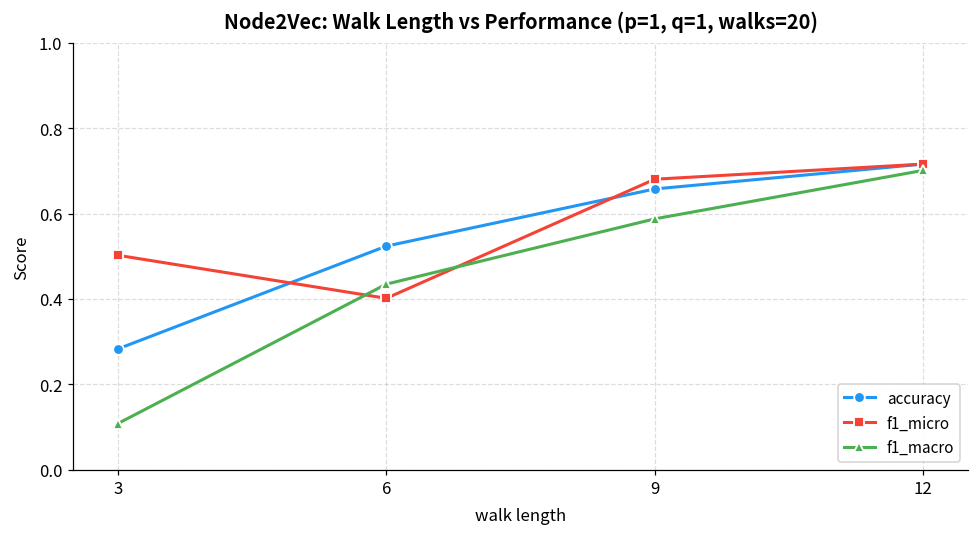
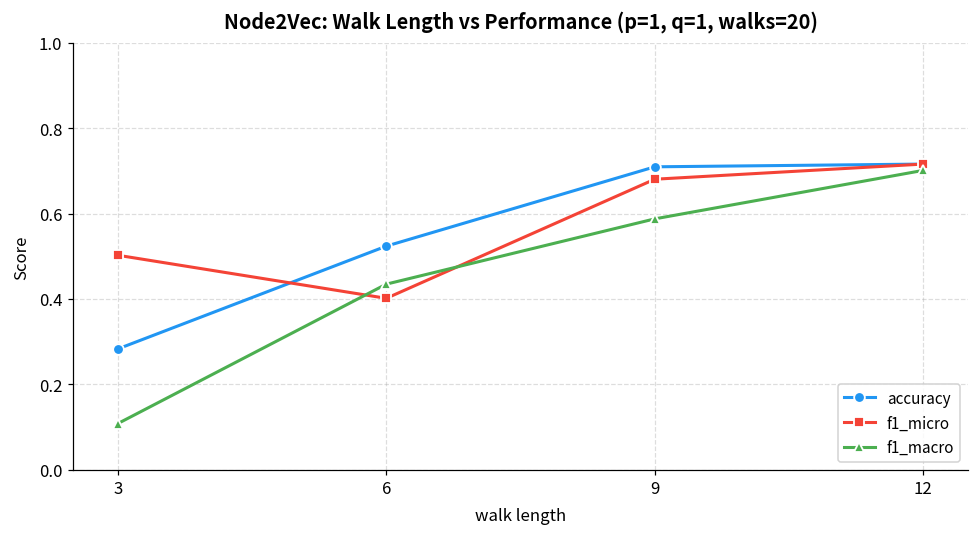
accuracy, 9: 0.66 -> 0.71
